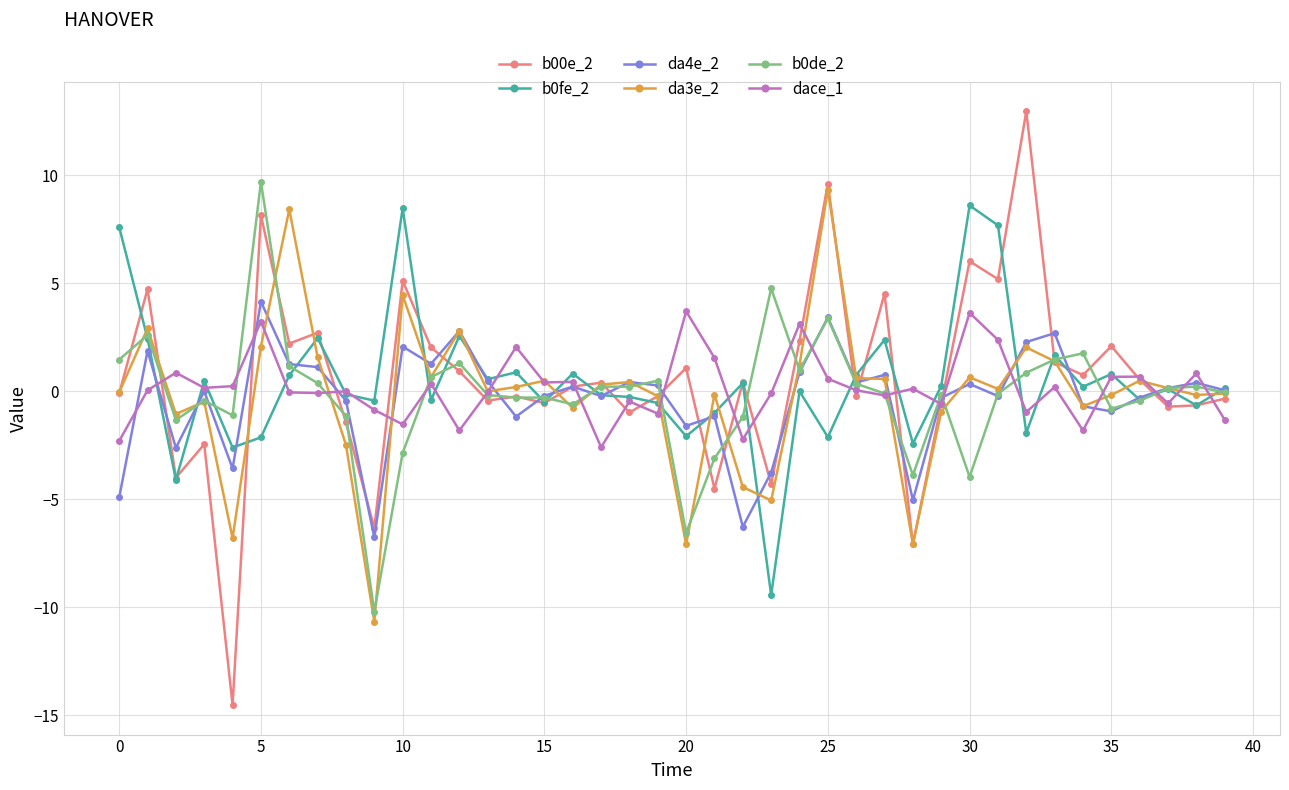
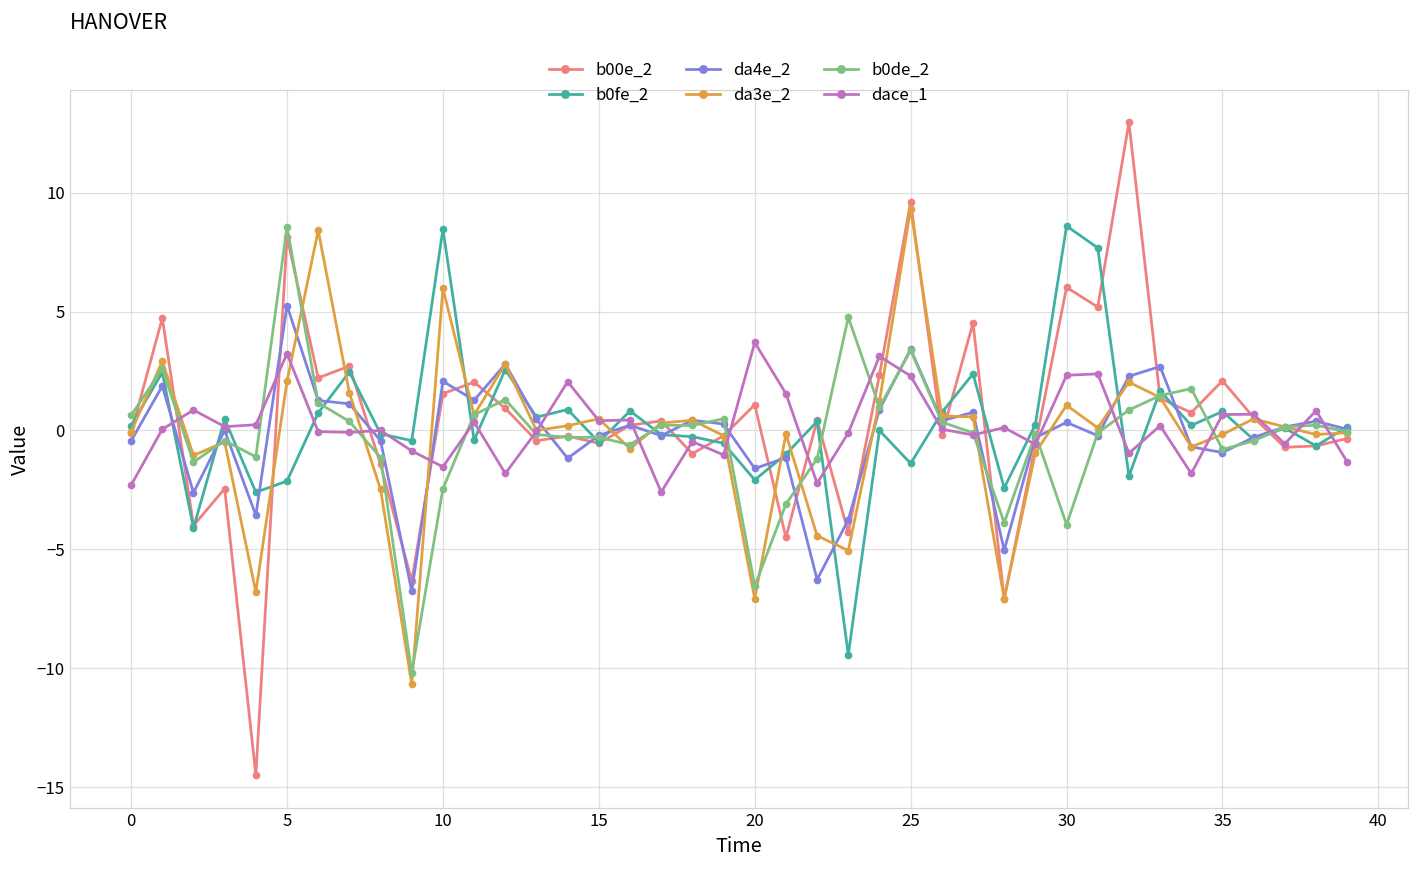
b0fe_2, 0: 7.6 -> 0.2
da4e_2, 0: -4.9 -> -0.4
b0de_2, 0: 1.5 -> 0.6
da4e_2, 5: 4.2 -> 5.3
b0de_2, 5: 9.7 -> 8.6
b00e_2, 10: 5.1 -> 1.6
da3e_2, 10: 4.5 -> 6.0
b0de_2, 10: -2.9 -> -2.5
b0fe_2, 25: -2.1 -> -1.4
dace_1, 25: 0.6 -> 2.3
da3e_2, 30: 0.7 -> 1.1
dace_1, 30: 3.6 -> 2.3
